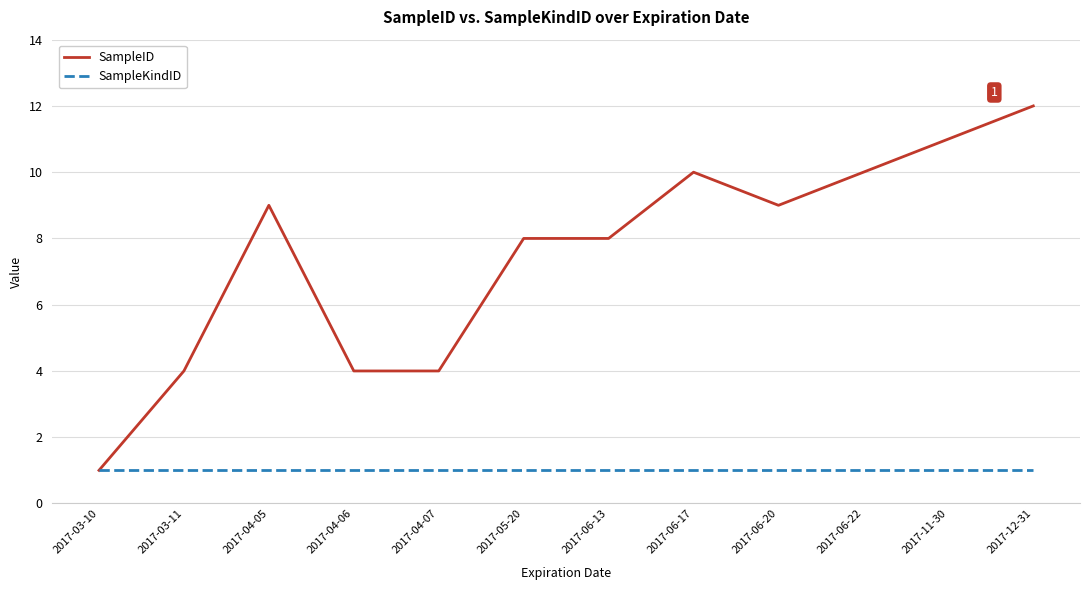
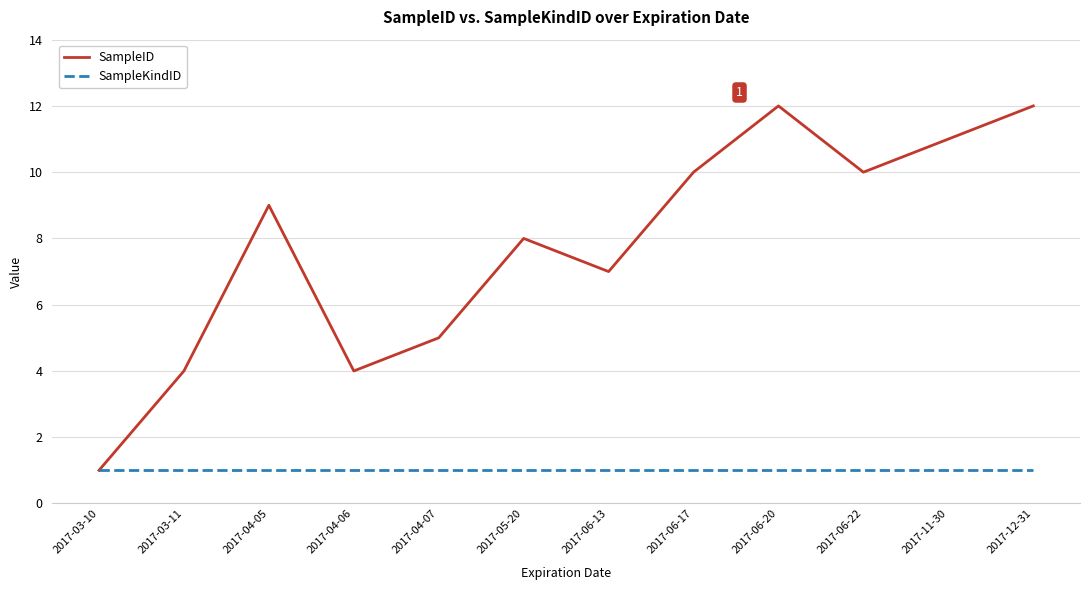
SampleID, 2017-04-07: 4 -> 5
SampleID, 2017-06-13: 8 -> 7
SampleID, 2017-06-20: 9 -> 12
